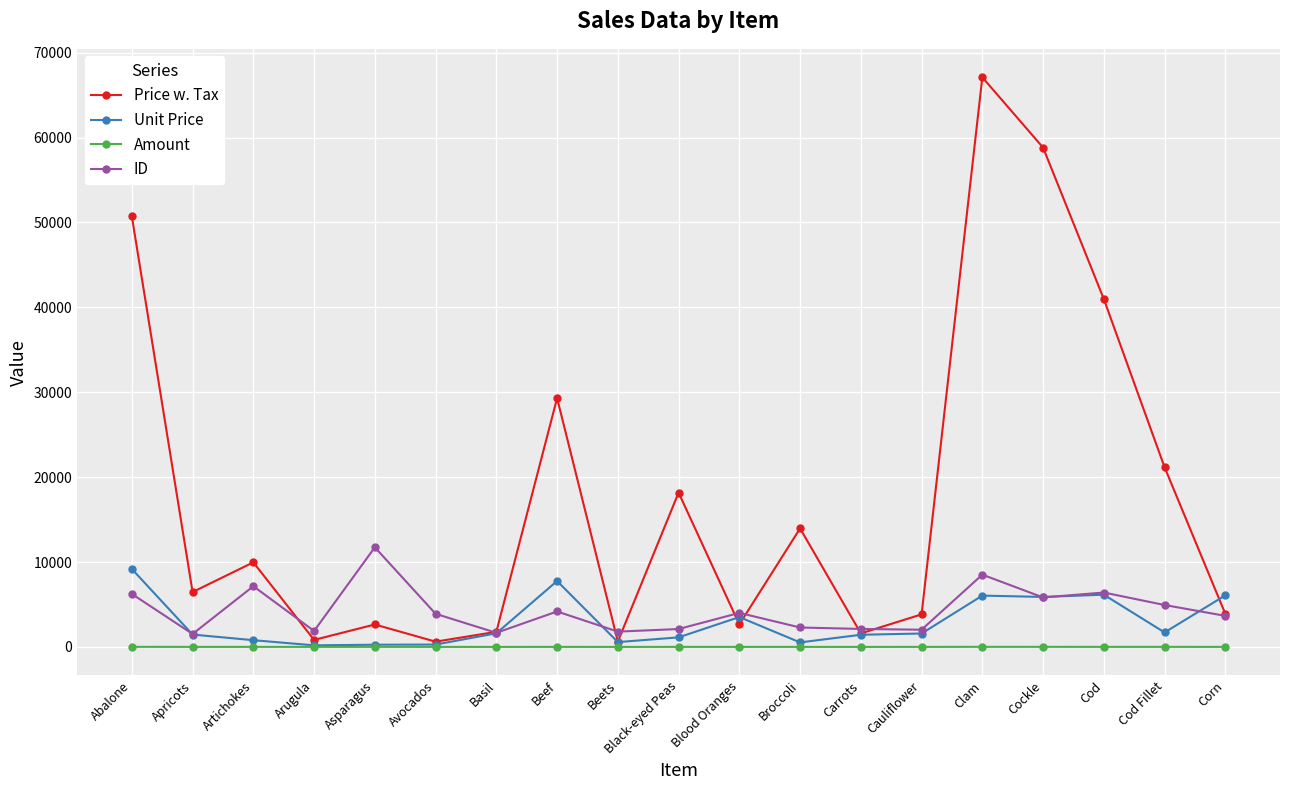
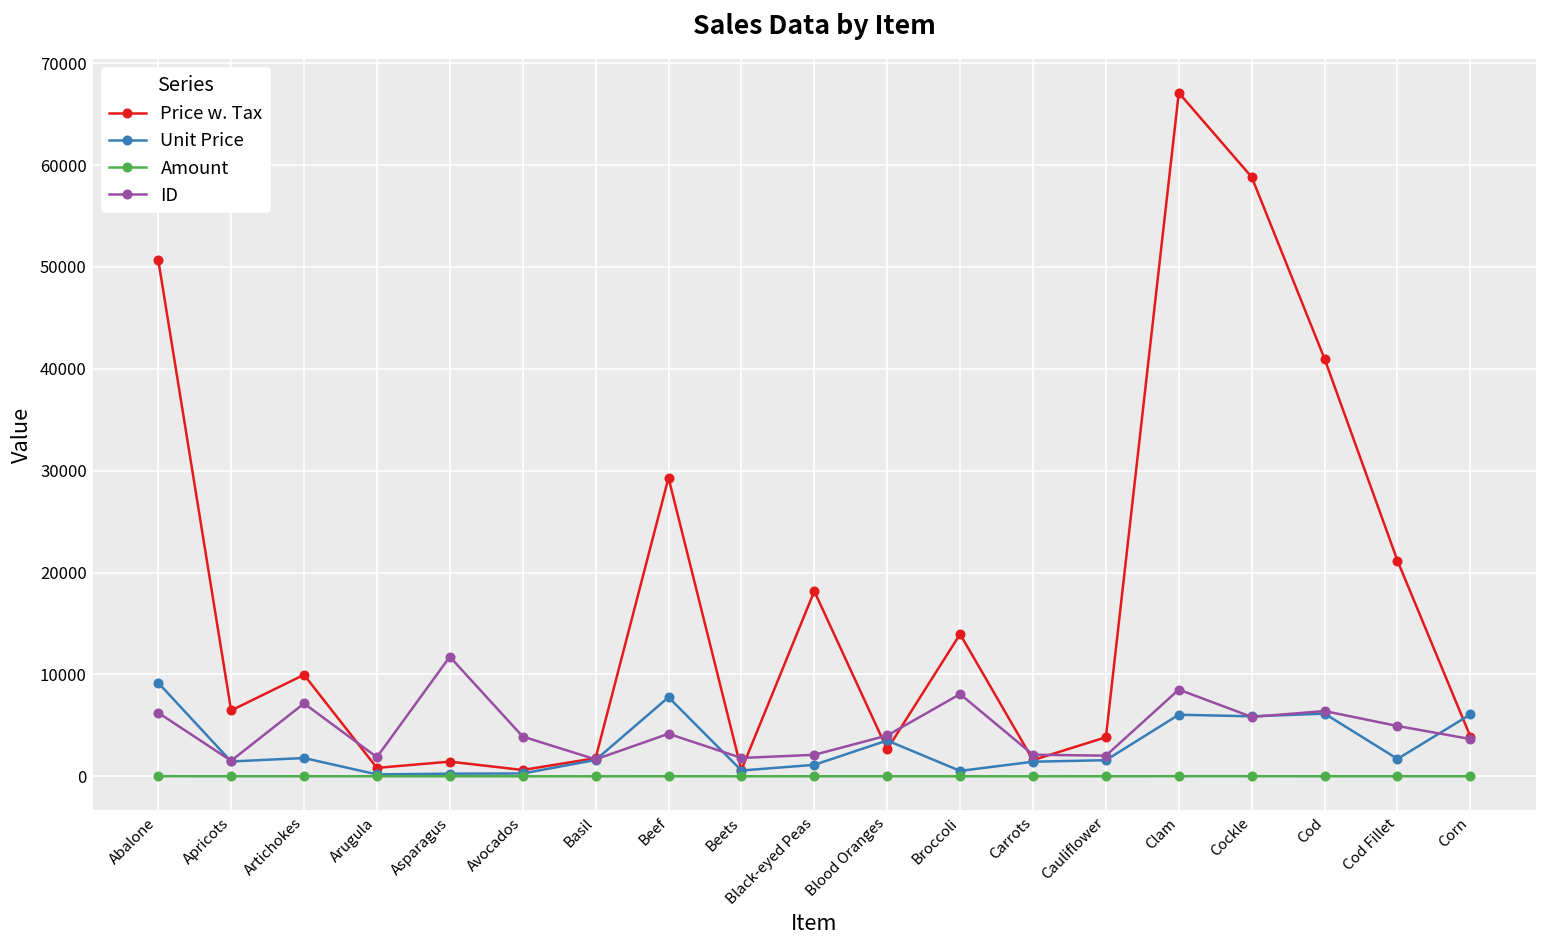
Unit Price, Artichokes: 1000 -> 2000
Price w. Tax, Asparagus: 3000 -> 1000
ID, Broccoli: 2000 -> 8000
